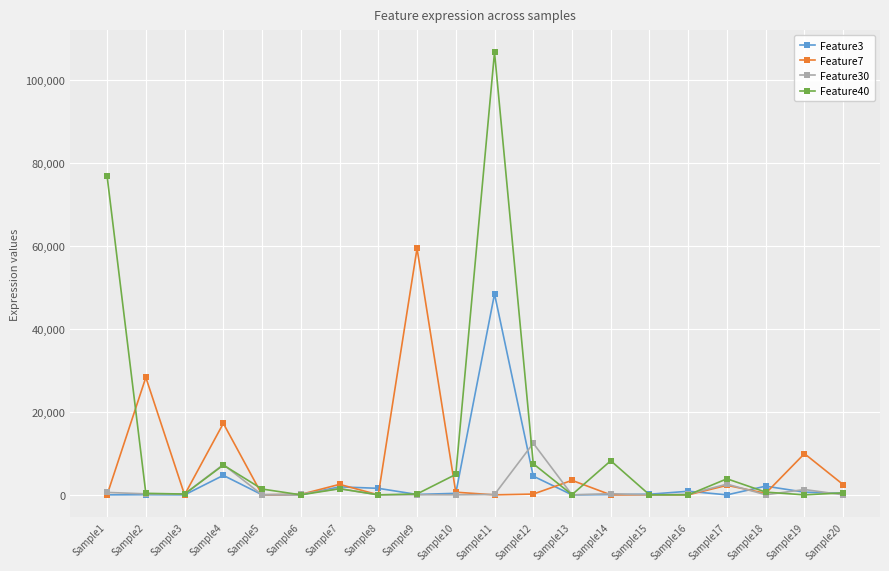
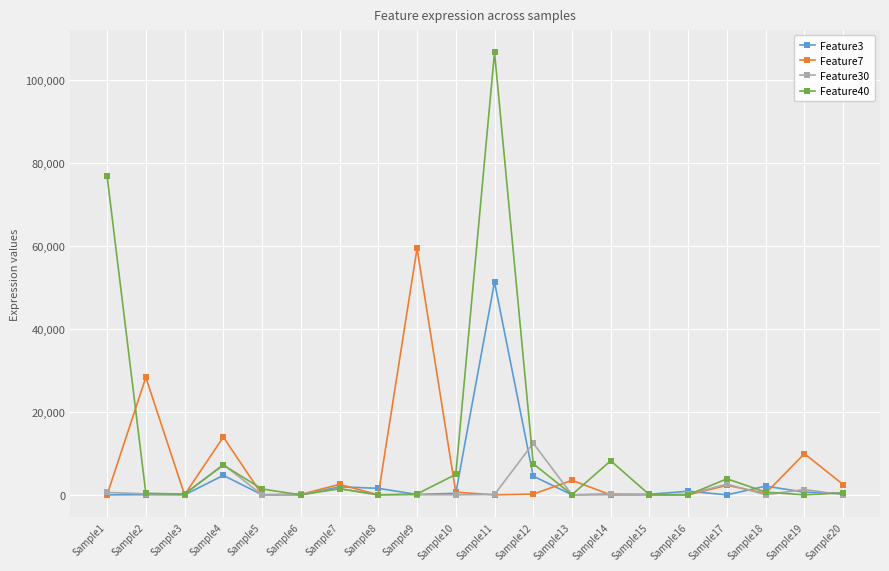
Feature7, Sample4: 17,000 -> 14,000
Feature3, Sample11: 48,000 -> 51,000
